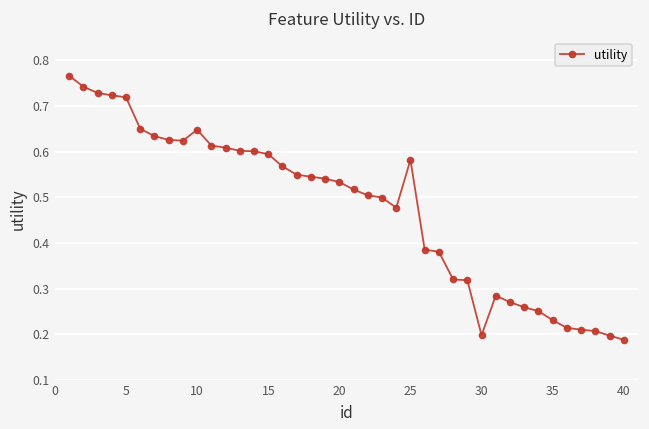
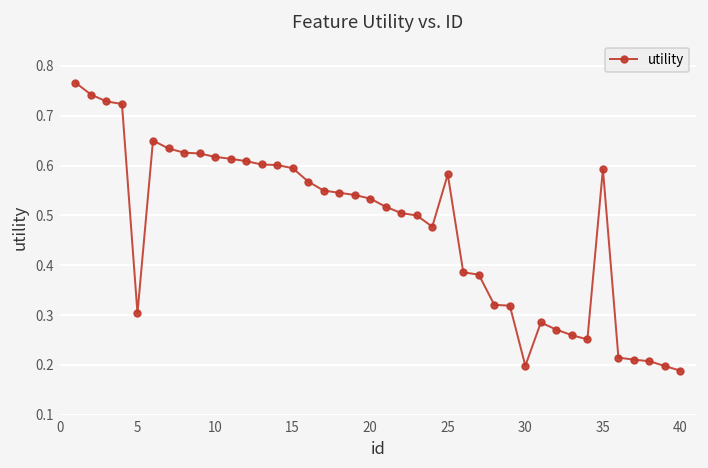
5: 0.72 -> 0.30
10: 0.65 -> 0.62
35: 0.23 -> 0.59
